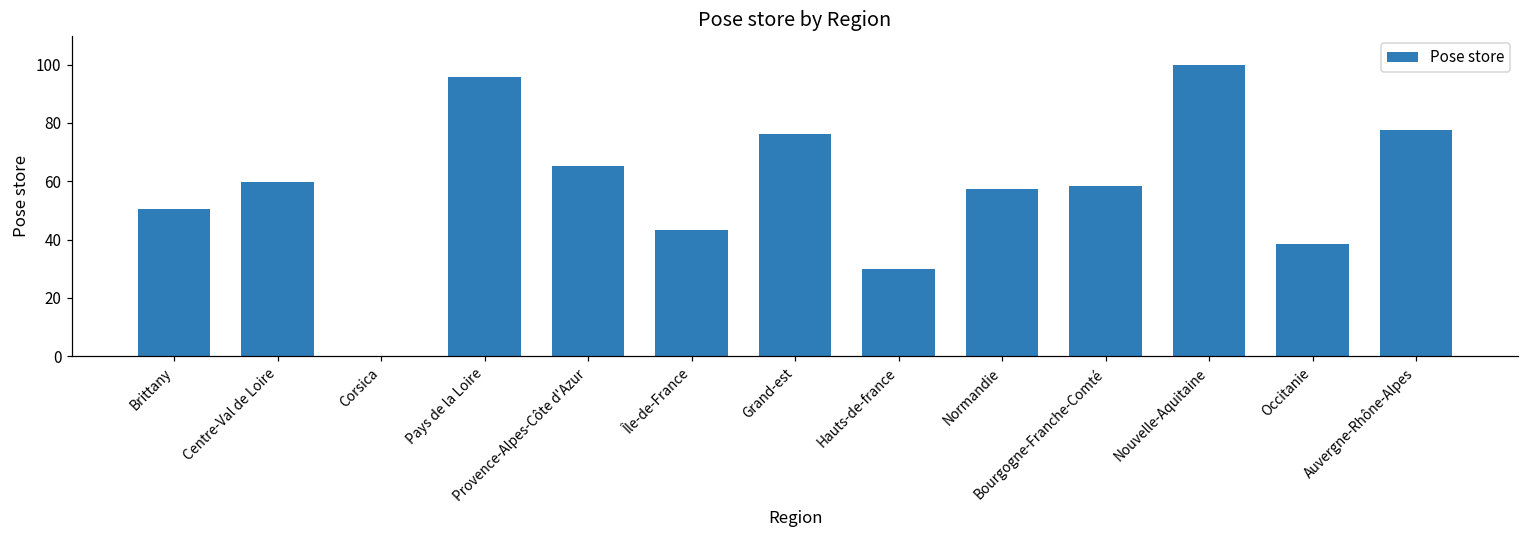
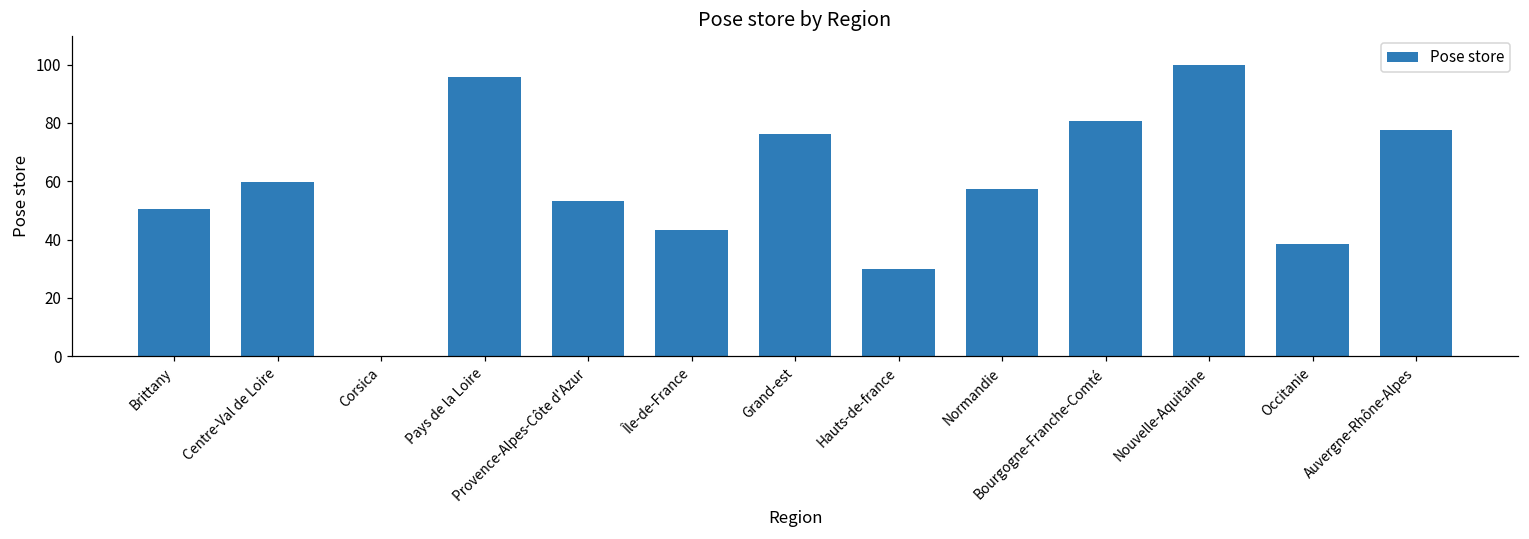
Provence-Alpes-Côte d'Azur: 65 -> 53
Bourgogne-Franche-Comté: 58 -> 81
